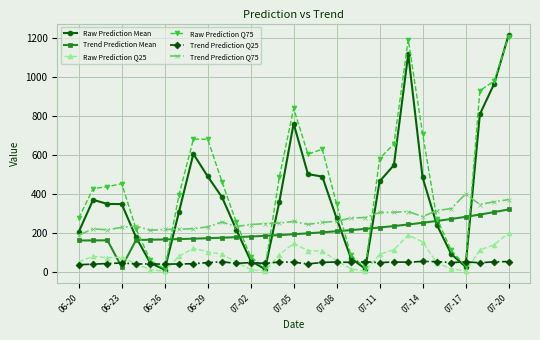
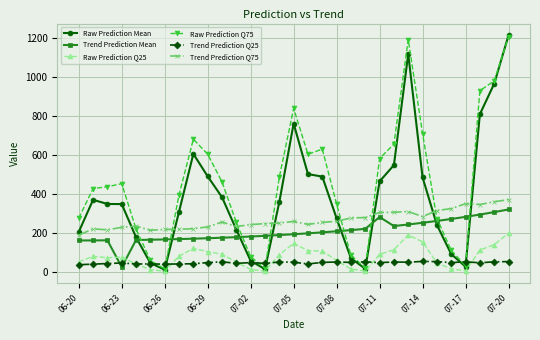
Raw Prediction Q75, 06-29: 680 -> 600
Trend Prediction Mean, 07-11: 230 -> 280
Trend Prediction Q75, 07-17: 400 -> 350
